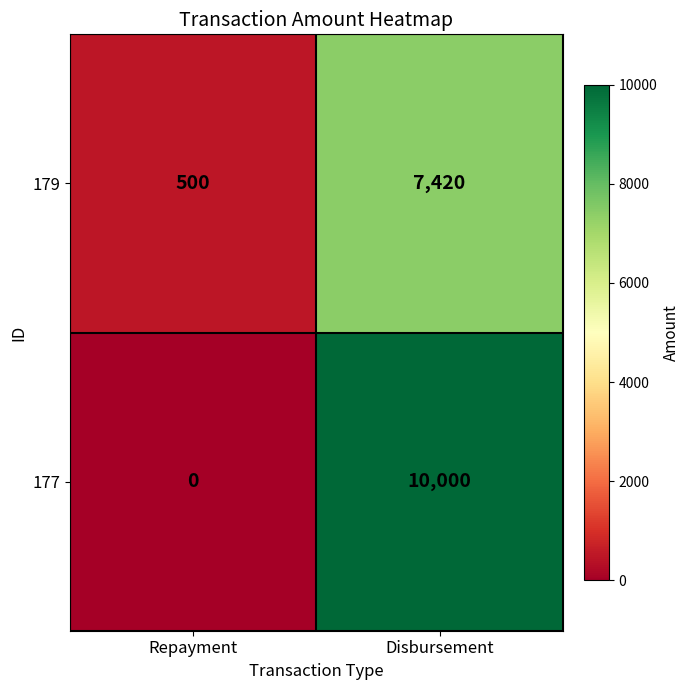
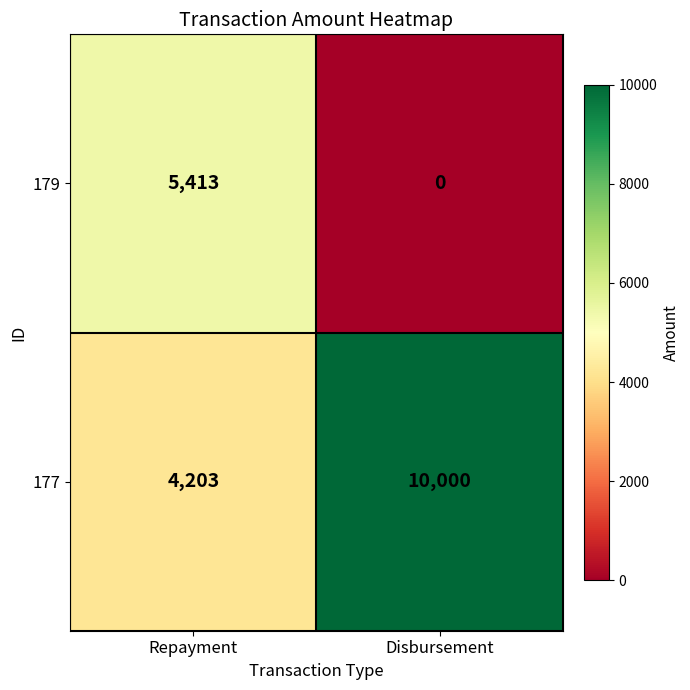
179, Repayment: 500 -> 5,413
179, Disbursement: 7,420 -> 0
177, Repayment: 0 -> 4,203
